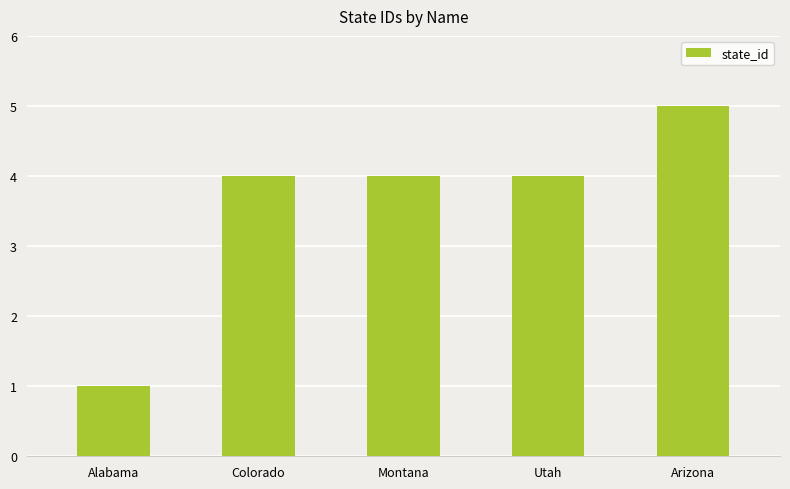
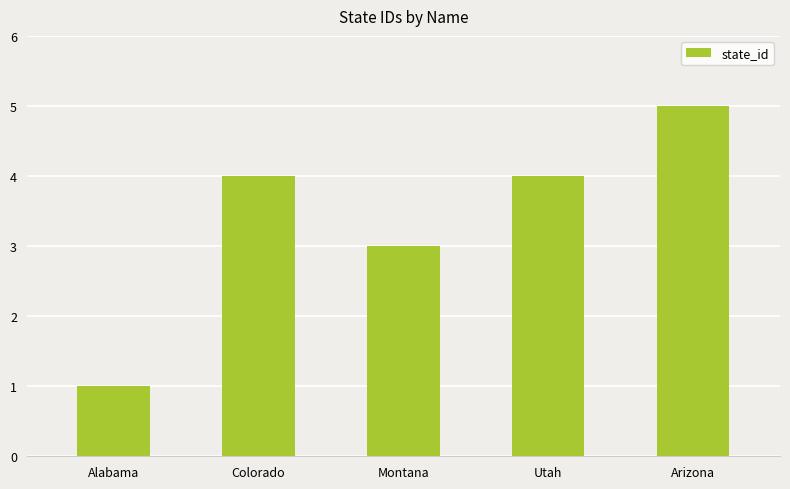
Montana: 4 -> 3
